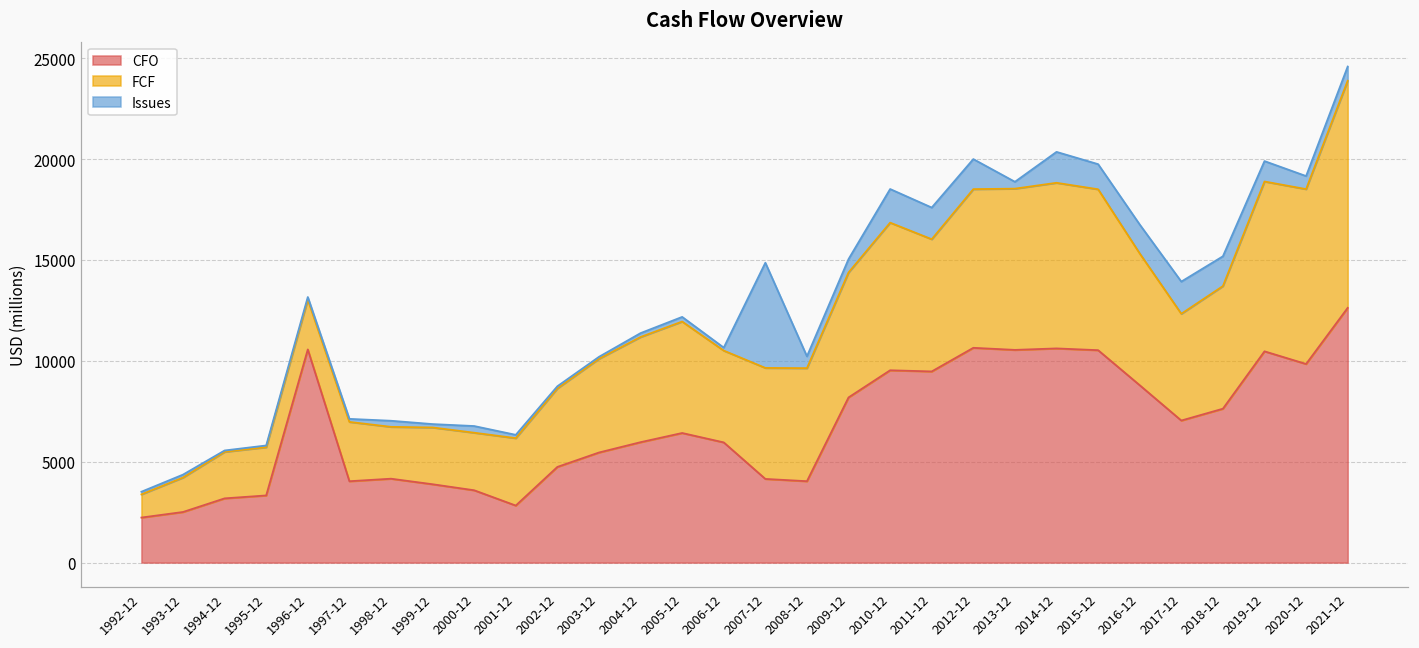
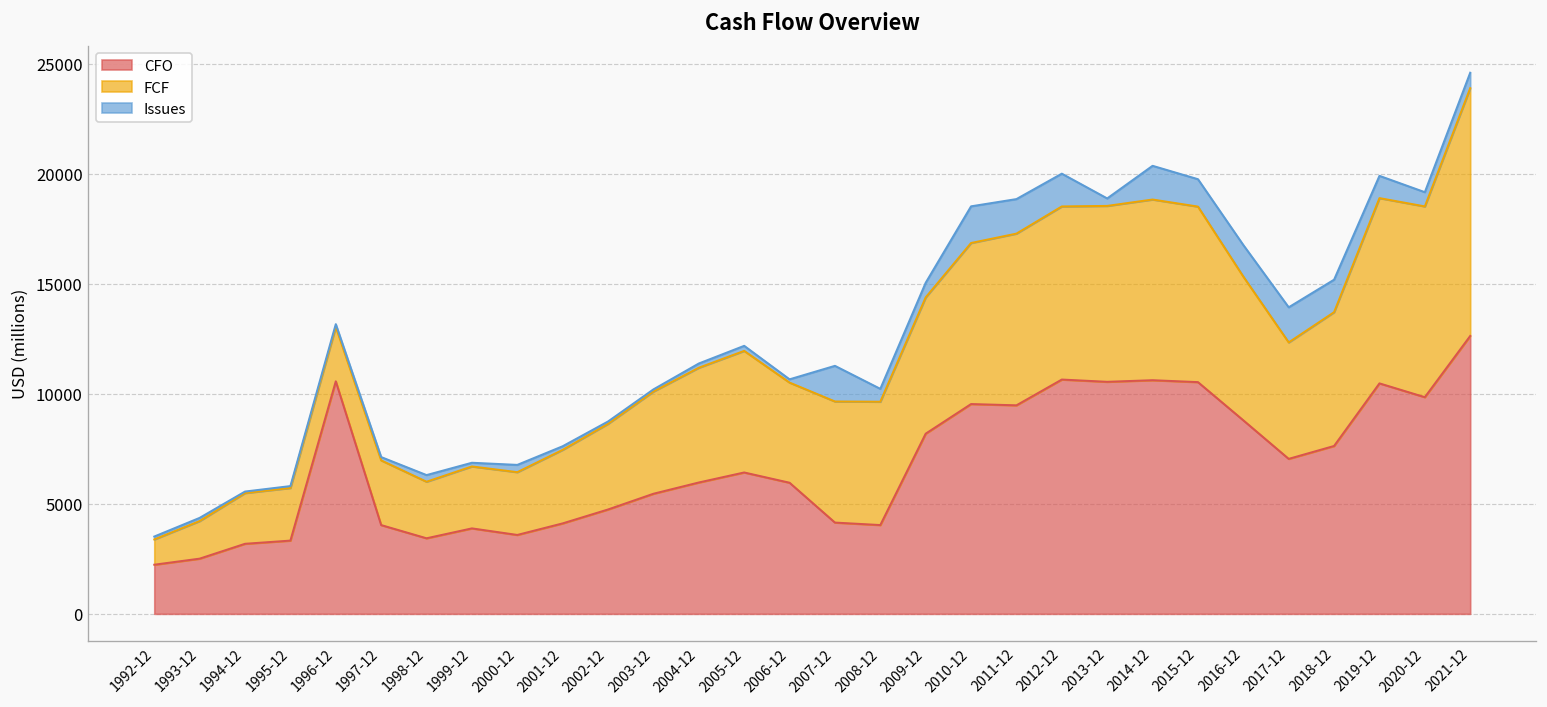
CFO, 1998-12: 4200 -> 3400
CFO, 2001-12: 2800 -> 4100
Issues, 2007-12: 5200 -> 1600
FCF, 2011-12: 6600 -> 7800
